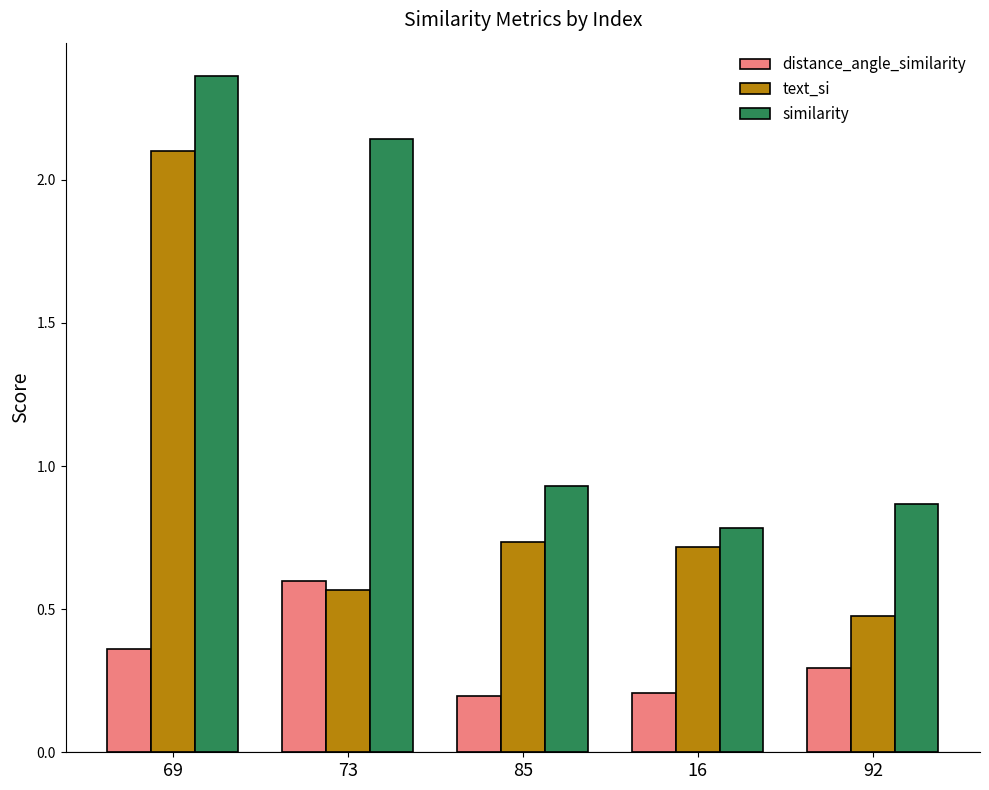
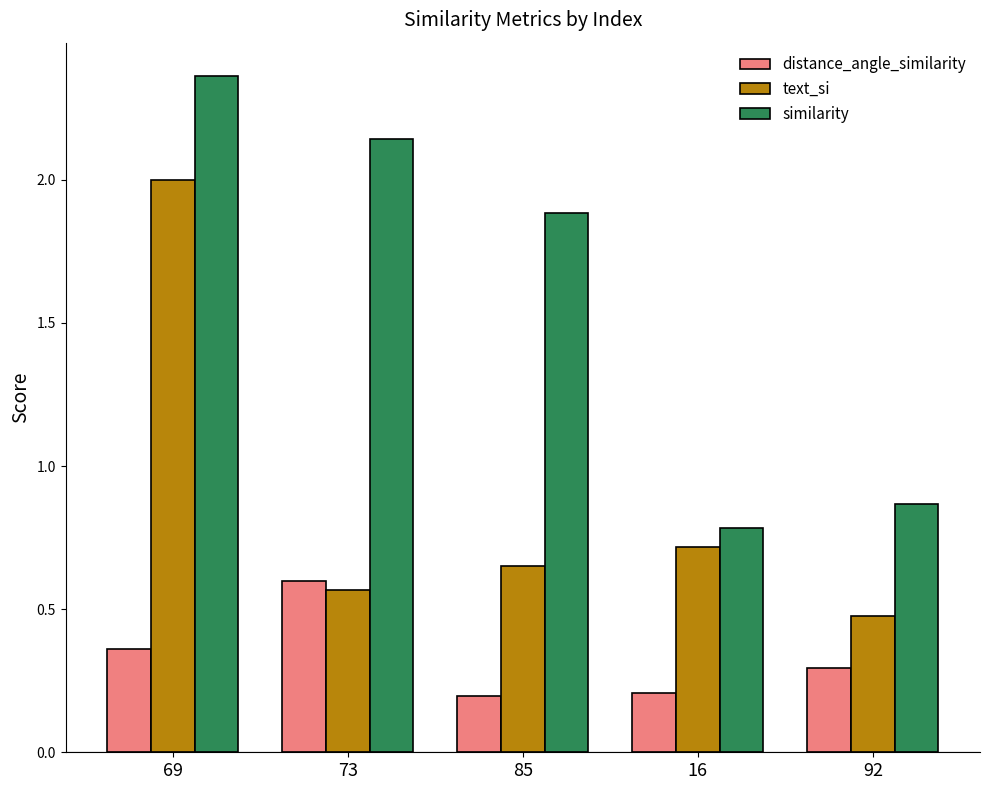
text_si, 69: 2.1 -> 2.0
text_si, 85: 0.73 -> 0.65
similarity, 85: 0.93 -> 1.88
